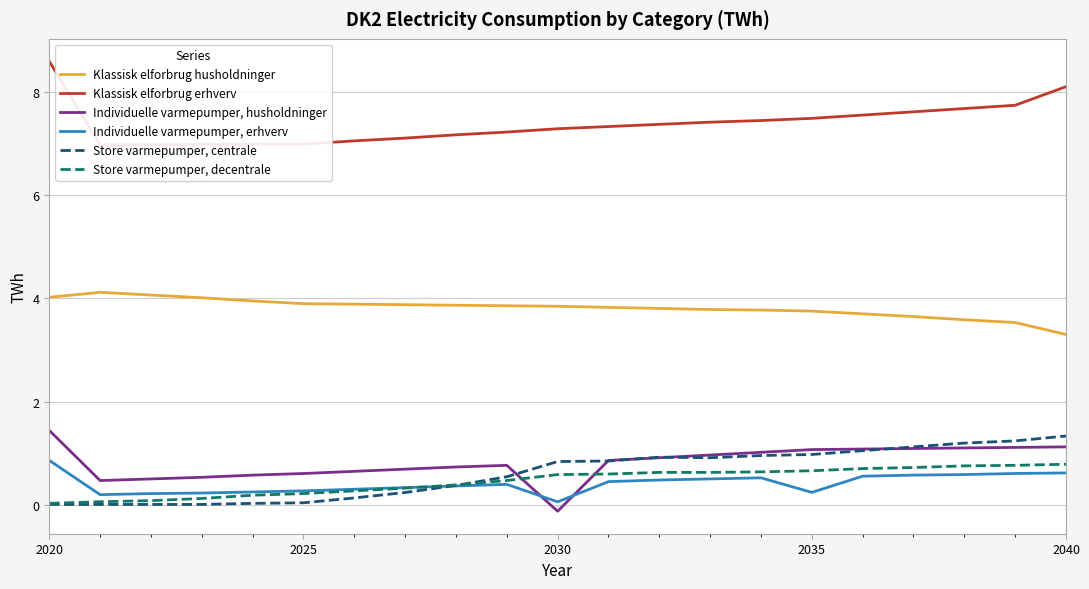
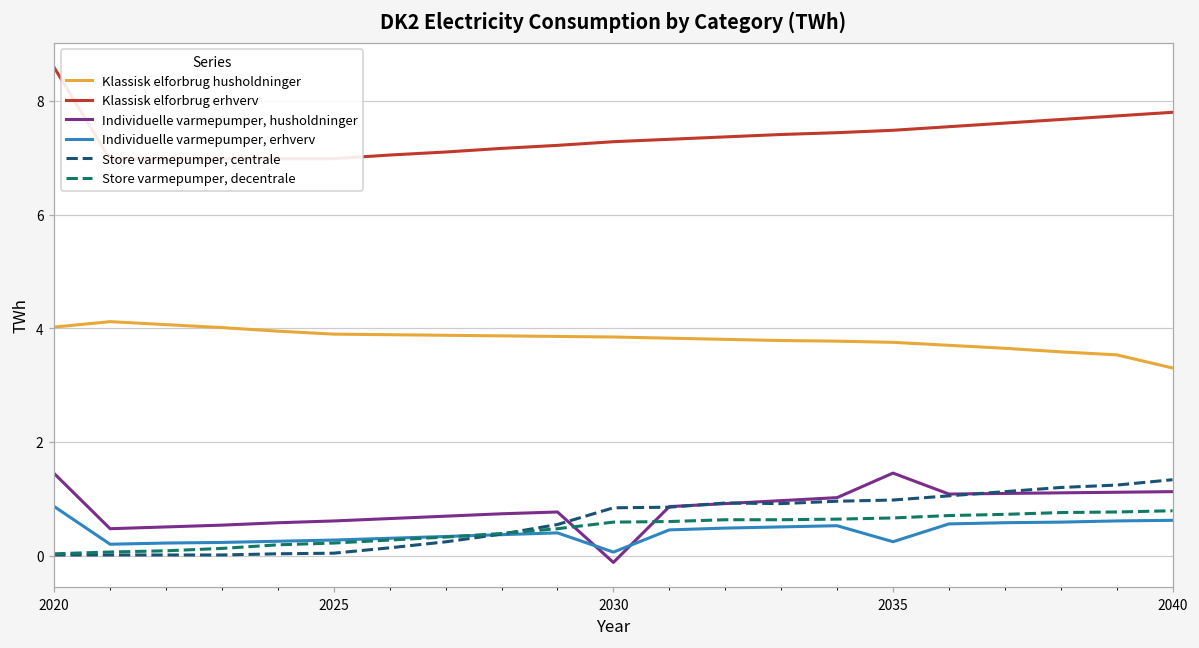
Individuelle varmepumper, husholdninger, 2035: 1.1 -> 1.5
Klassisk elforbrug erhverv, 2040: 8.1 -> 7.8
